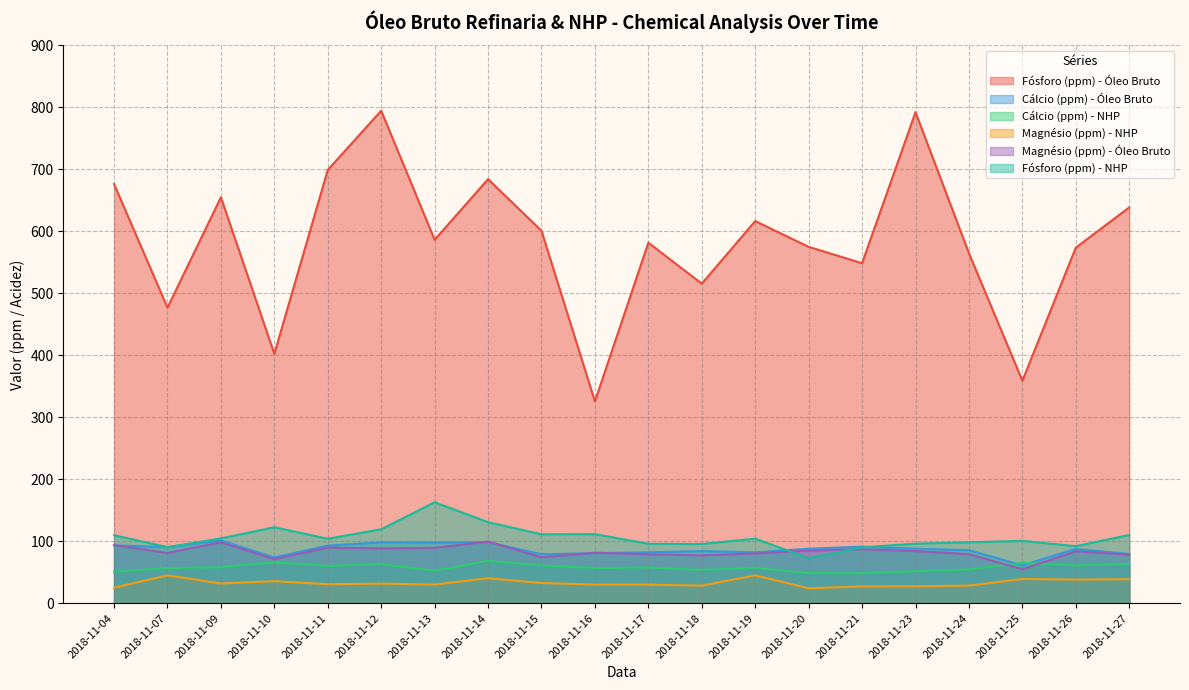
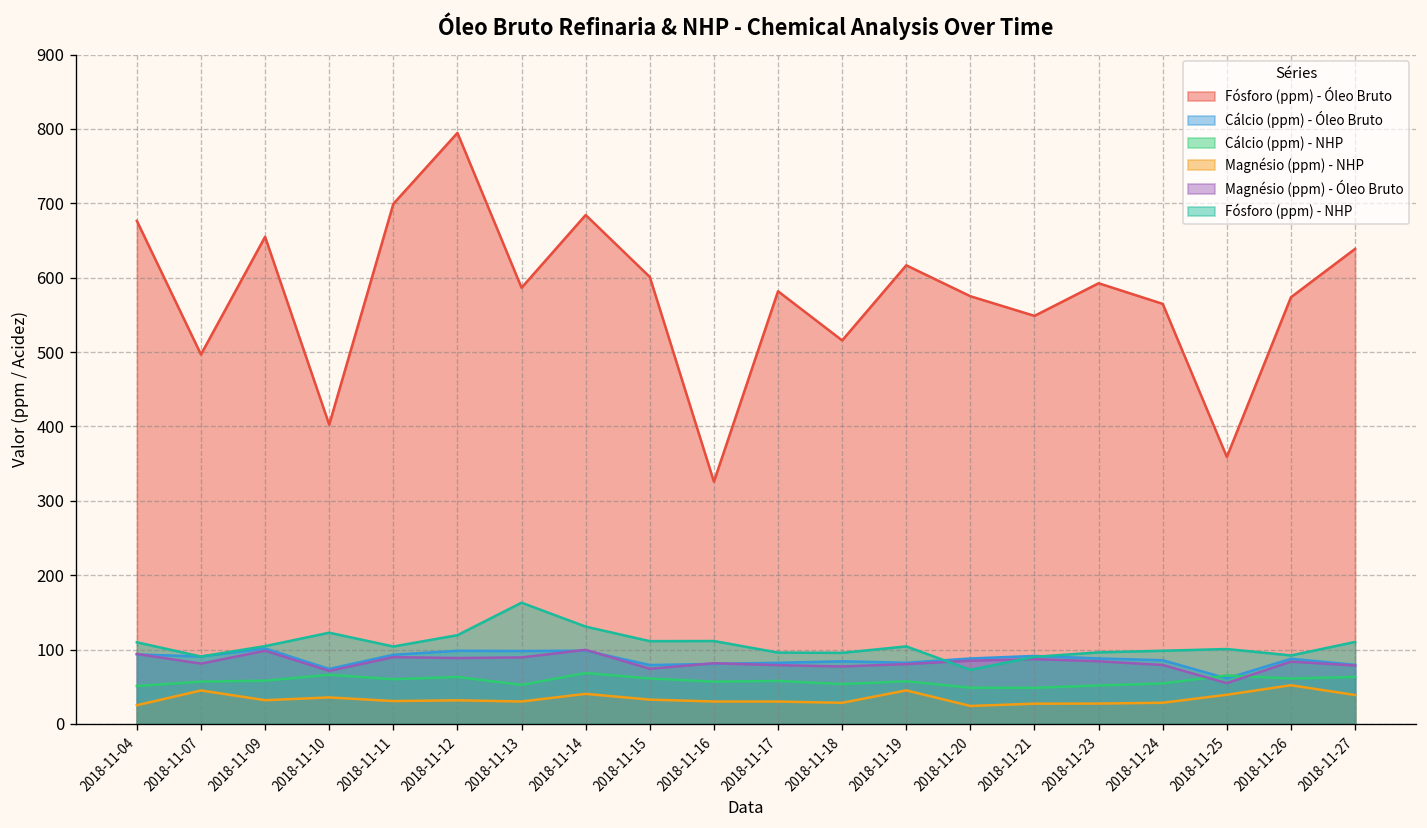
Fósforo (ppm) - Óleo Bruto, 2018-11-07: 480 -> 500
Fósforo (ppm) - Óleo Bruto, 2018-11-23: 790 -> 590
Magnésio (ppm) - NHP, 2018-11-26: 40 -> 50
